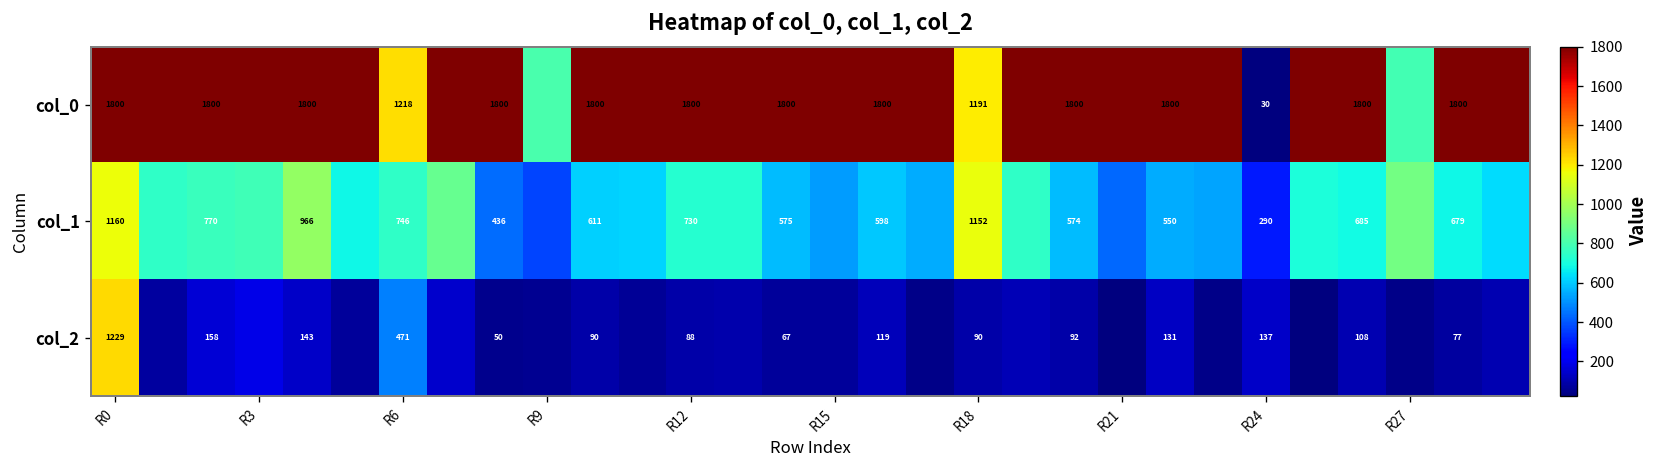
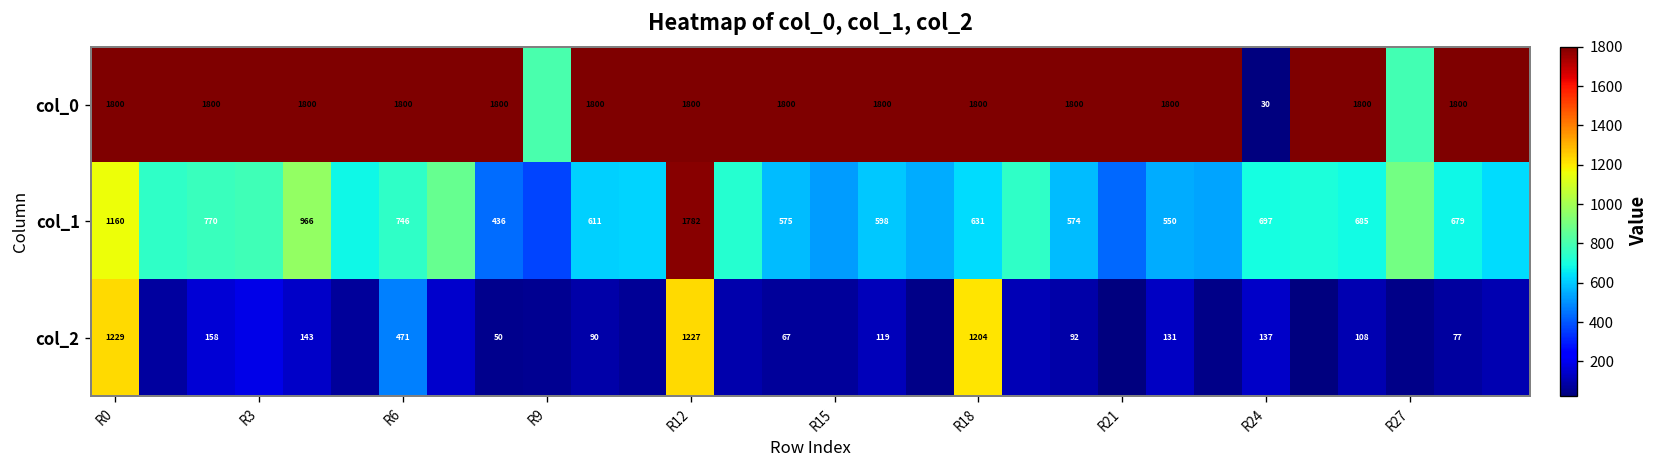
col_0, R6: 1218 -> 1800
col_0, R18: 1191 -> 1800
col_1, R12: 730 -> 1782
col_1, R18: 1152 -> 631
col_1, R24: 290 -> 697
col_2, R12: 88 -> 1227
col_2, R18: 90 -> 1204
